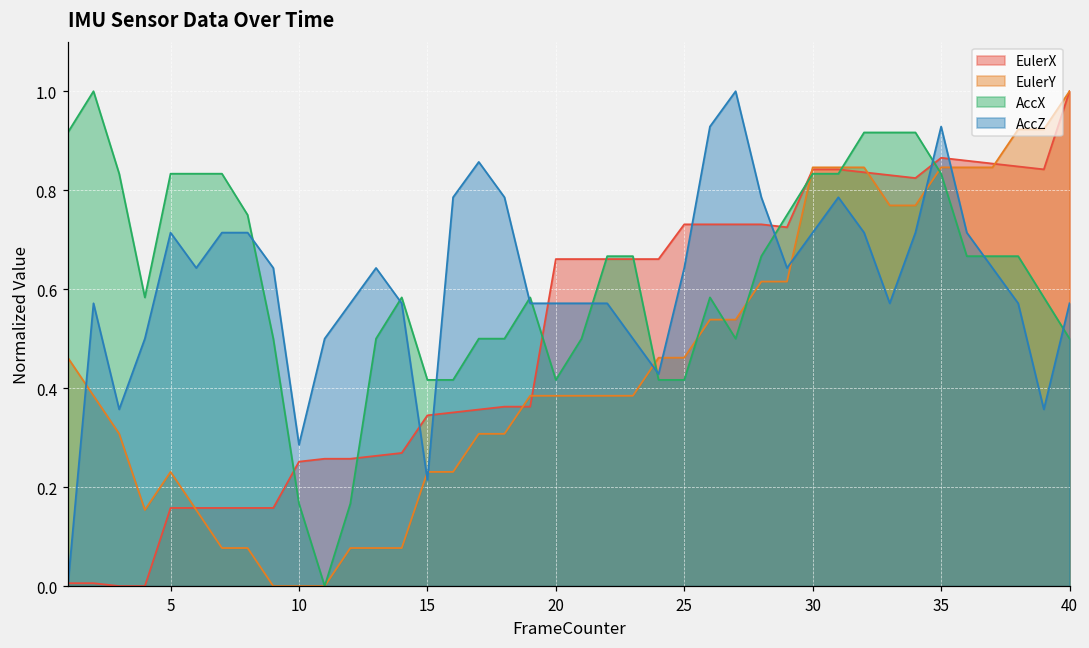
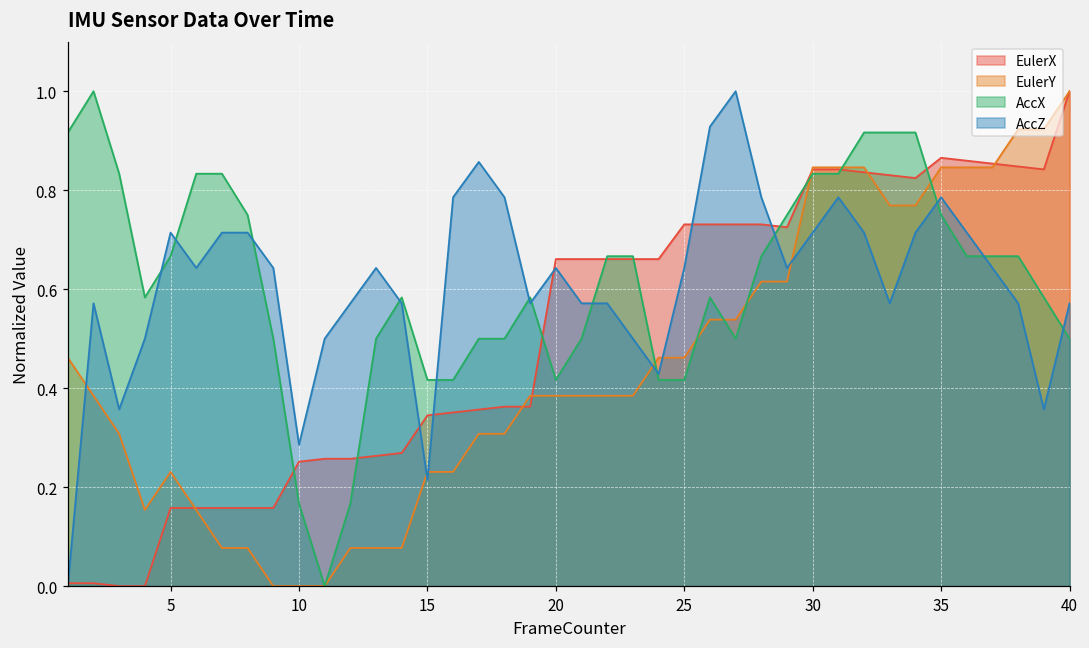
AccX, 5: 0.83 -> 0.67
AccZ, 20: 0.57 -> 0.64
AccX, 35: 0.83 -> 0.75
AccZ, 35: 0.93 -> 0.79
